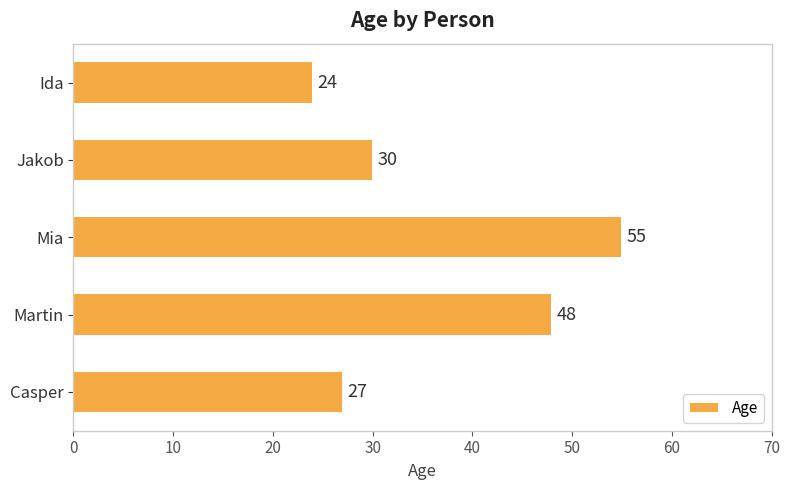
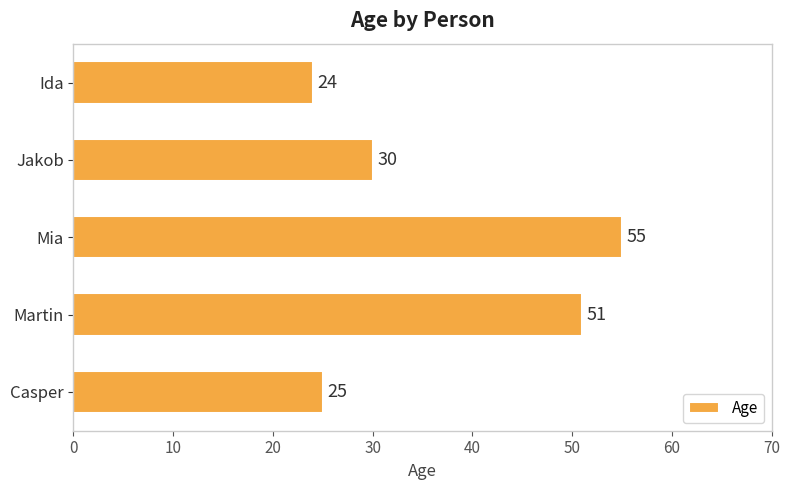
Martin: 48 -> 51
Casper: 27 -> 25
